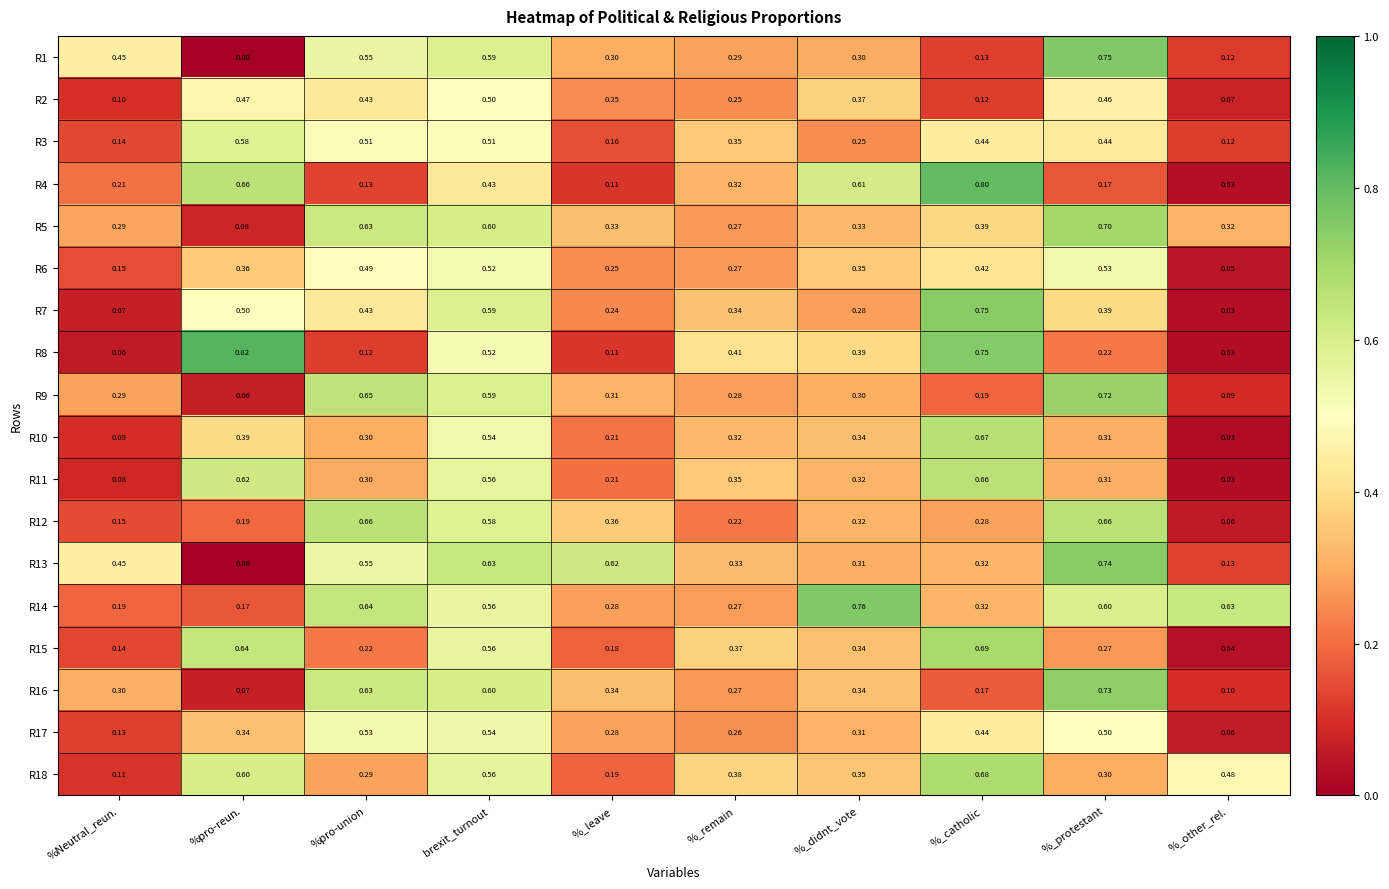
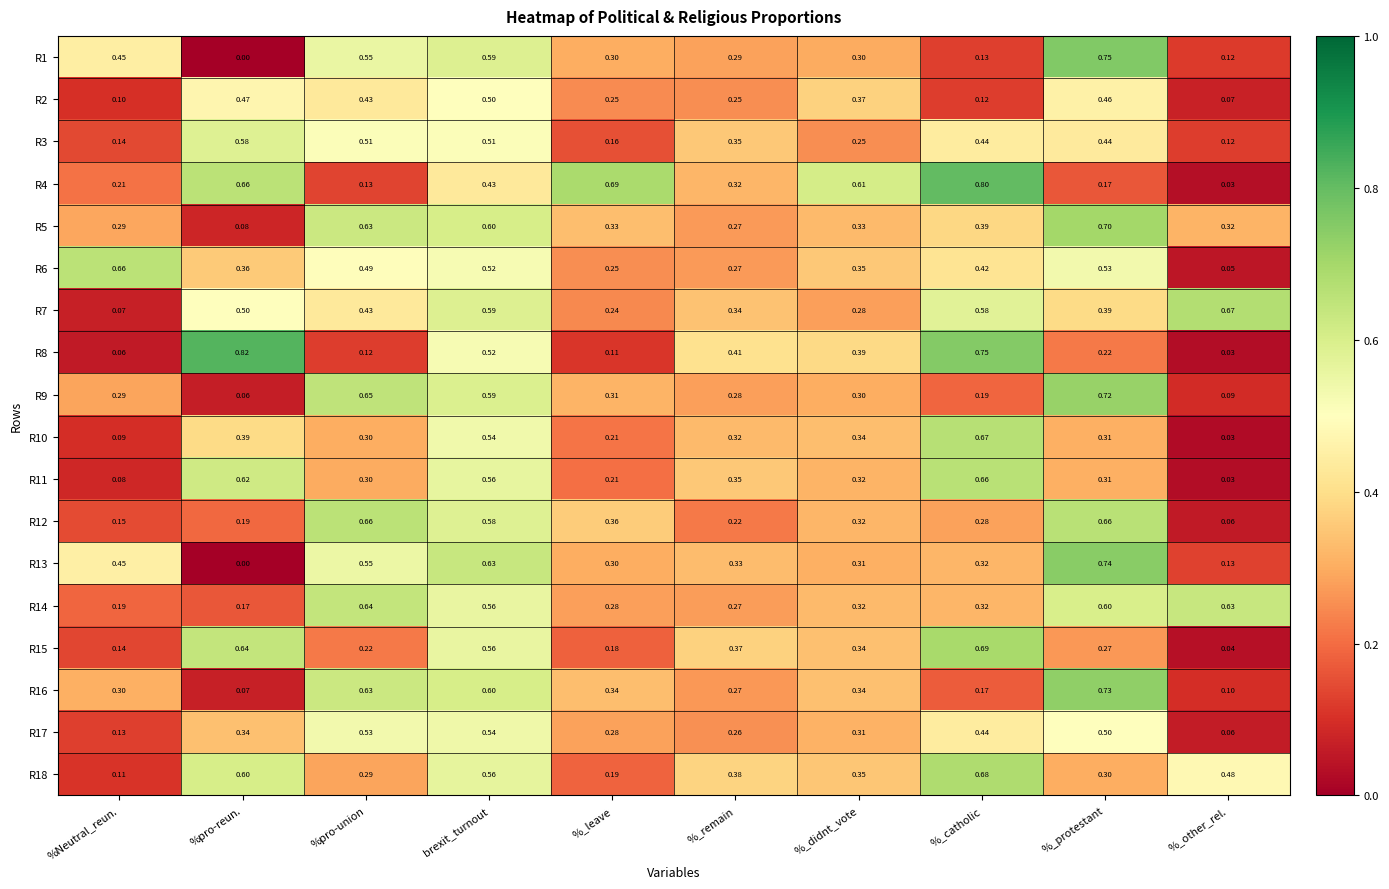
R4, %_leave: 0.11 -> 0.69
R6, %Neutral_reun.: 0.15 -> 0.66
R7, %_catholic: 0.75 -> 0.58
R7, %_other_rel.: 0.03 -> 0.67
R13, %_leave: 0.62 -> 0.30
R14, %_didnt_vote: 0.76 -> 0.32
